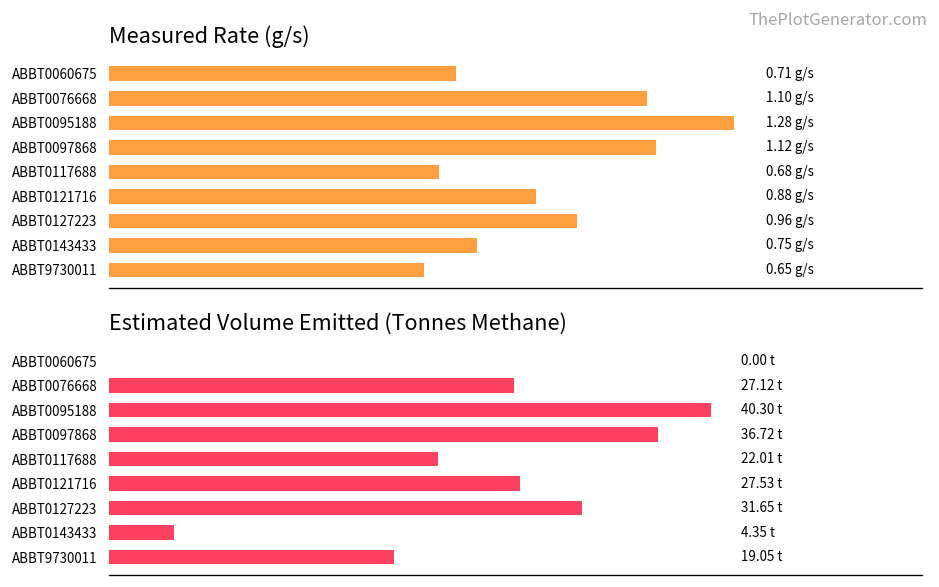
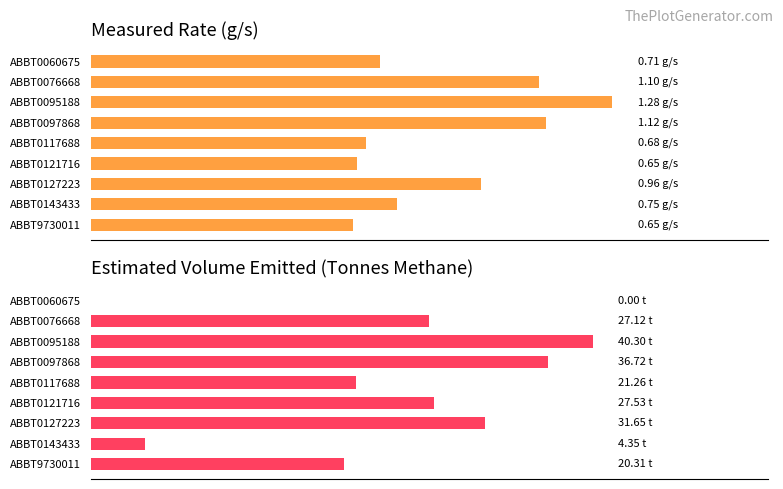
Measured Rate (g/s), ABBT0121716: 0.88 -> 0.65
Estimated Volume Emitted (Tonnes Methane), ABBT0117688: 22.01 -> 21.26
Estimated Volume Emitted (Tonnes Methane), ABBT9730011: 19.05 -> 20.31
